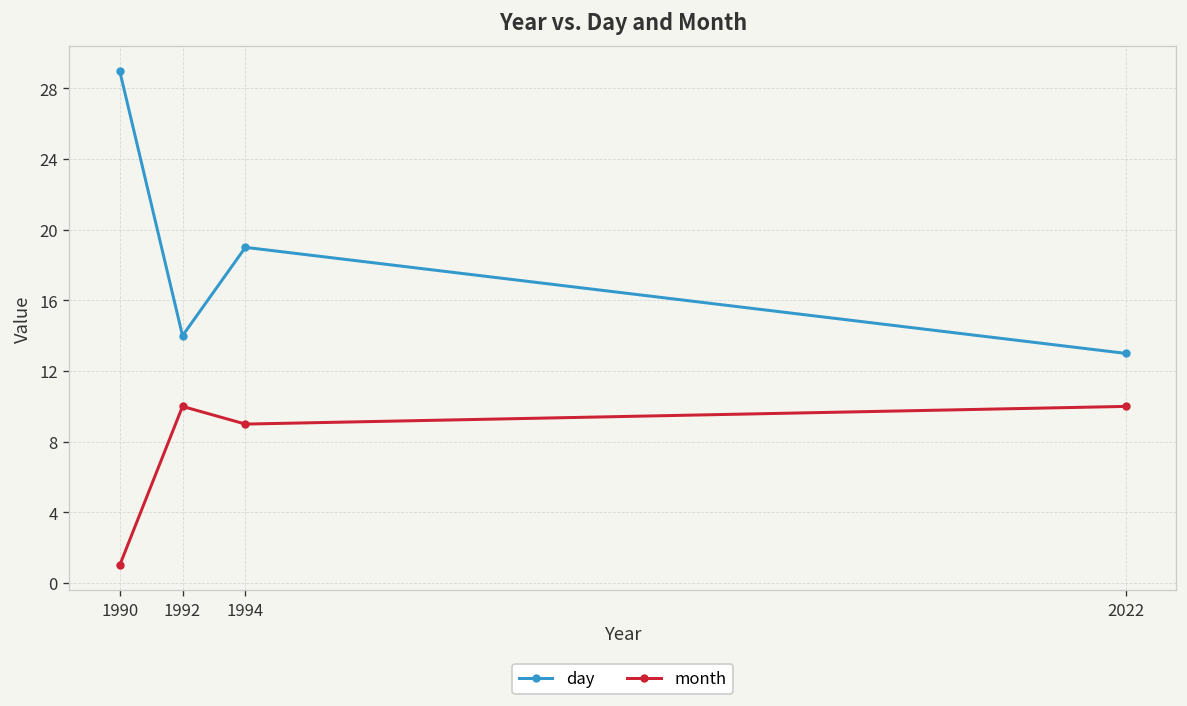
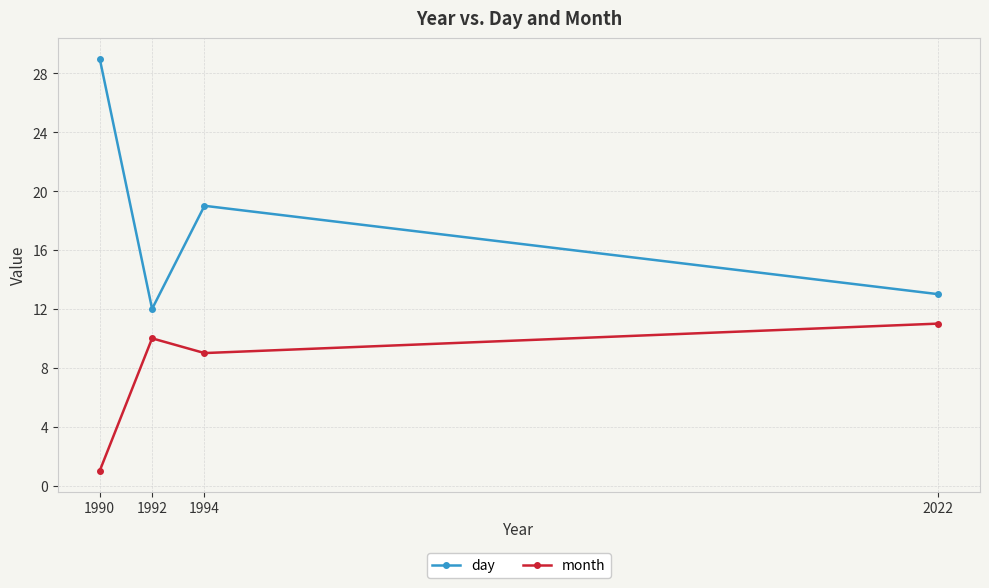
day, 1992: 14 -> 12
month, 2022: 10 -> 11
